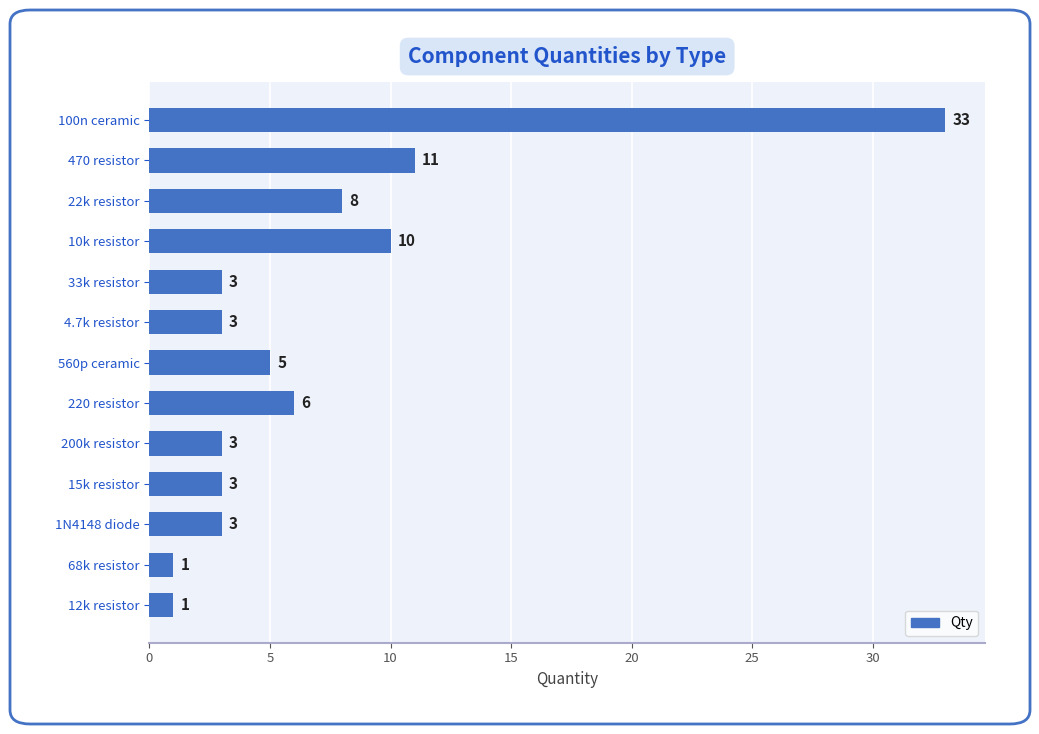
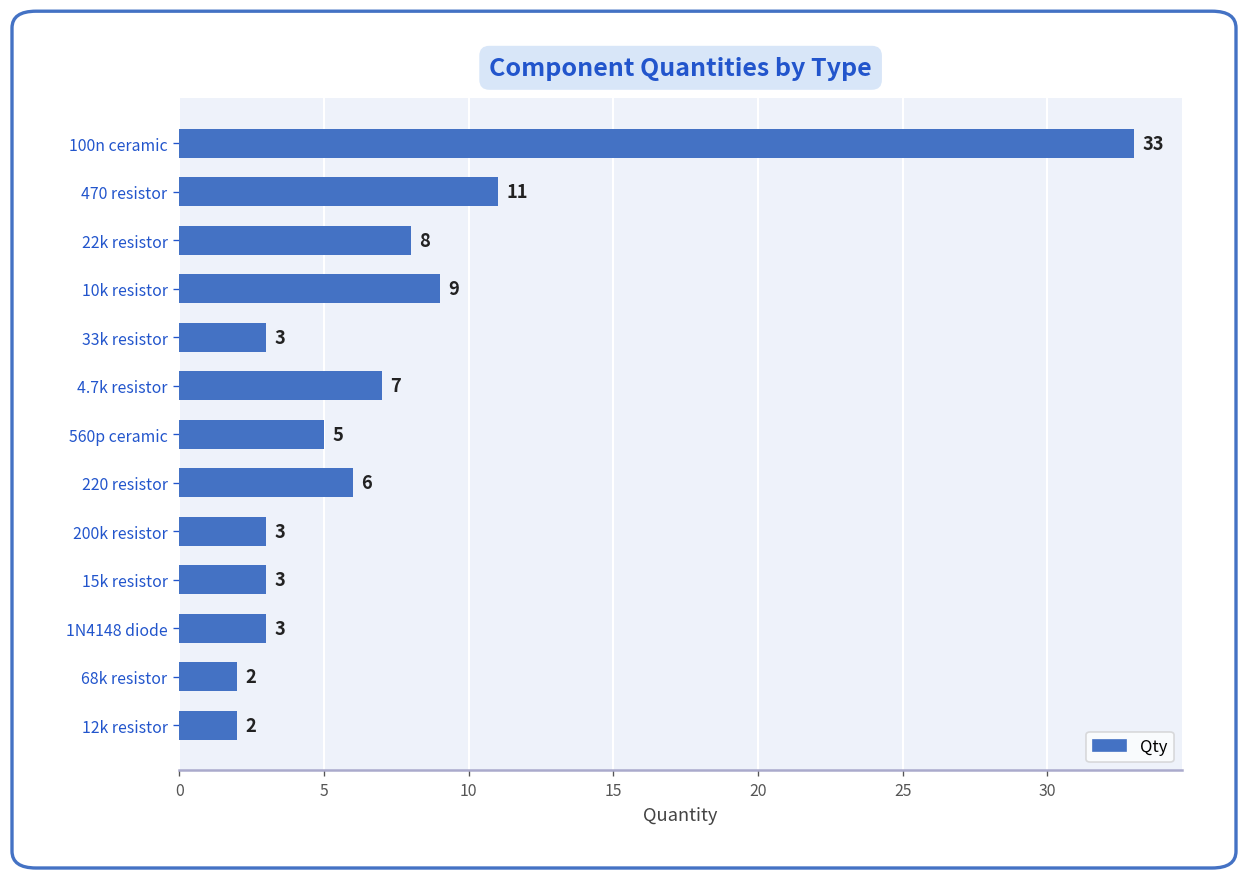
10k resistor: 10 -> 9
4.7k resistor: 3 -> 7
68k resistor: 1 -> 2
12k resistor: 1 -> 2
